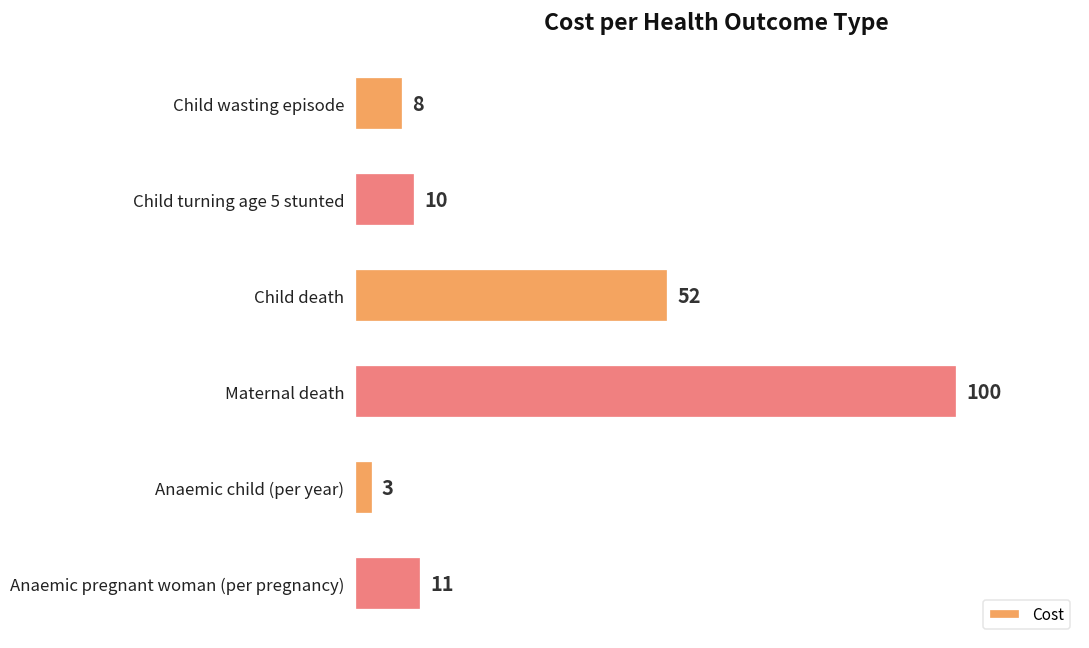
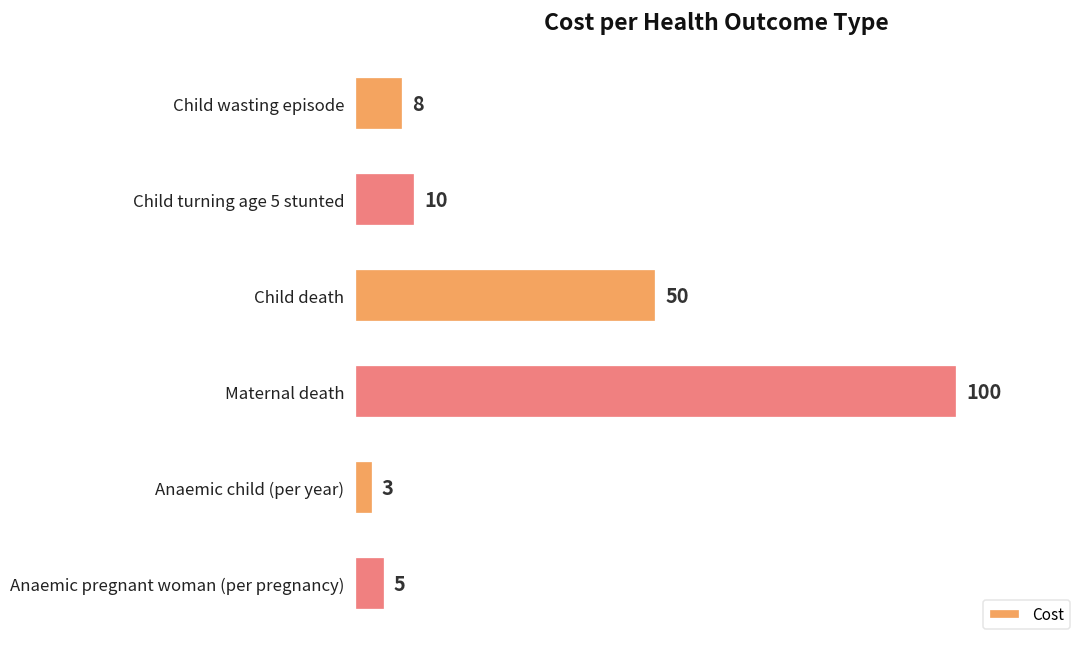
Child death: 52 -> 50
Anaemic pregnant woman (per pregnancy): 11 -> 5
